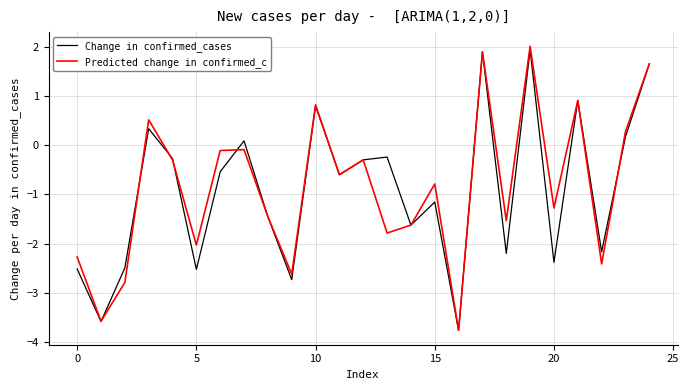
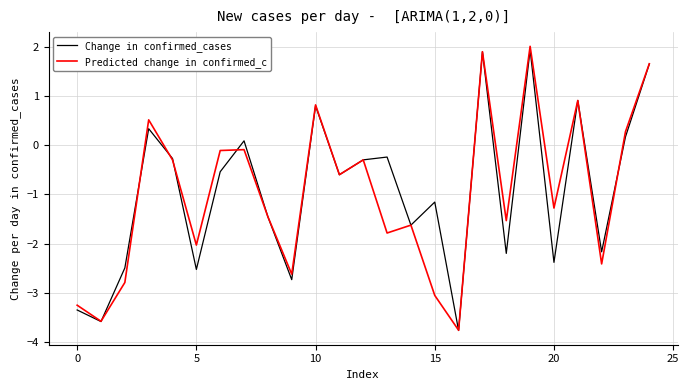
Change in confirmed_cases, 0: -2.5 -> -3.4
Predicted change in confirmed_c, 0: -2.3 -> -3.3
Predicted change in confirmed_c, 15: -0.8 -> -3.1
